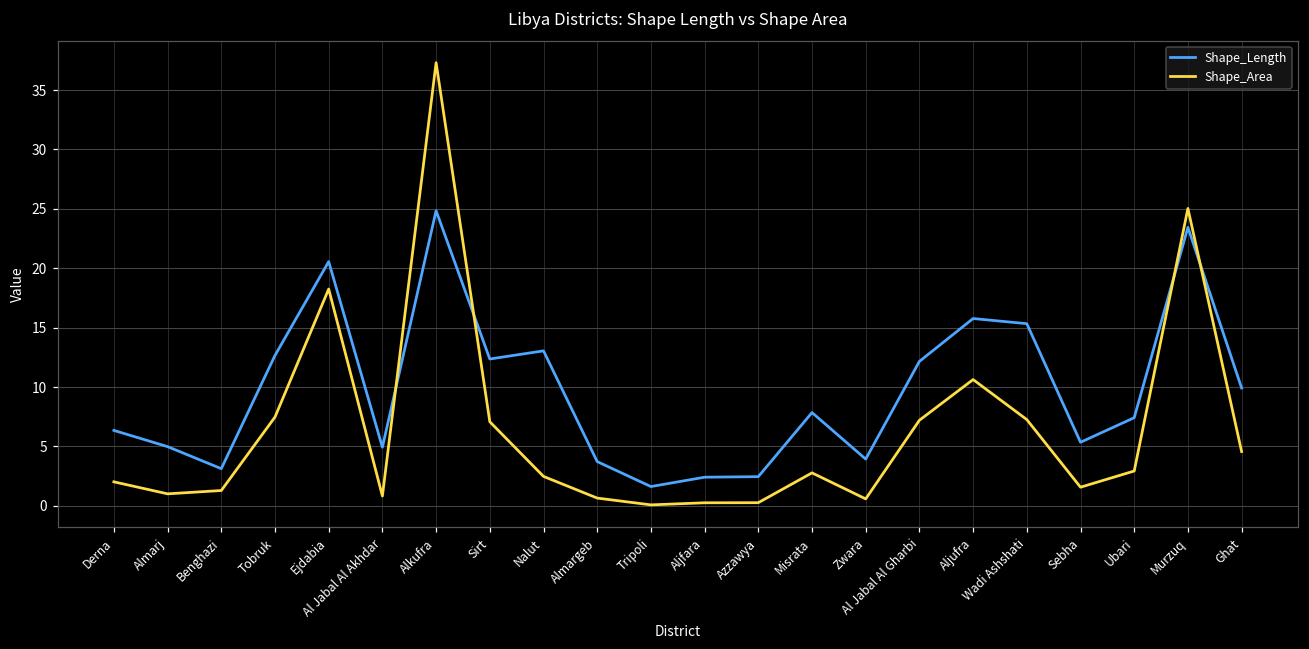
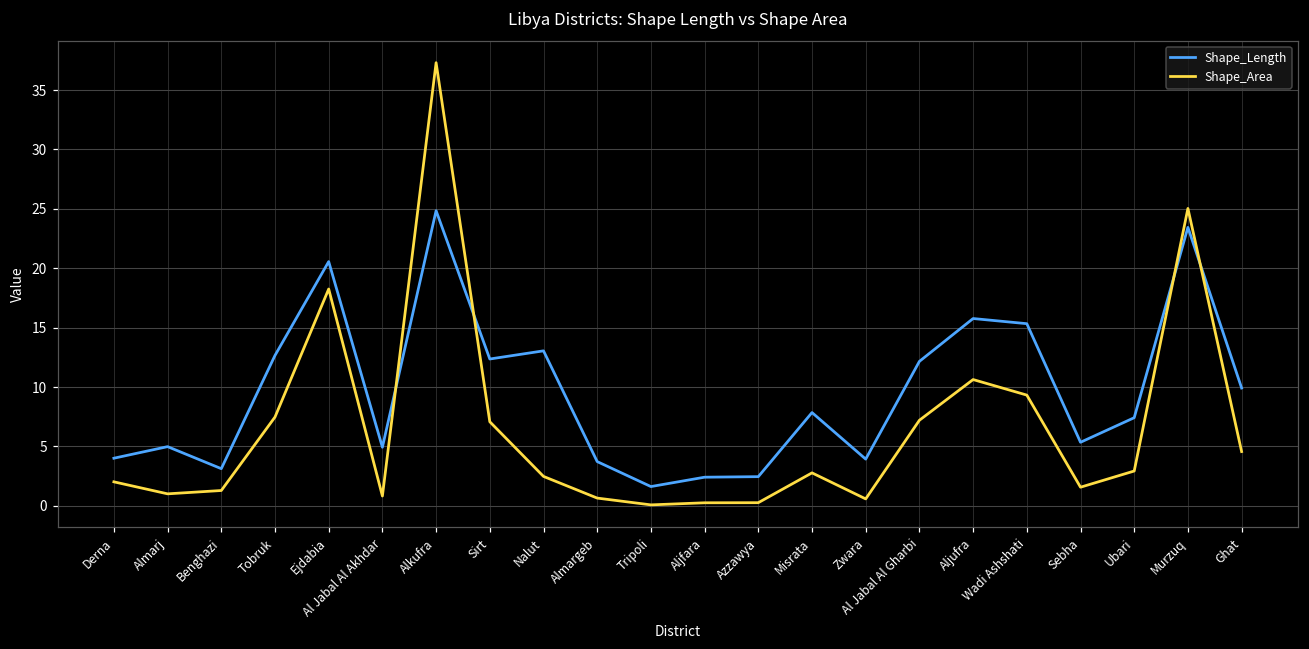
Shape_Length, Derna: 6.3 -> 4.0
Shape_Area, Wadi Ashshati: 7.3 -> 9.3
